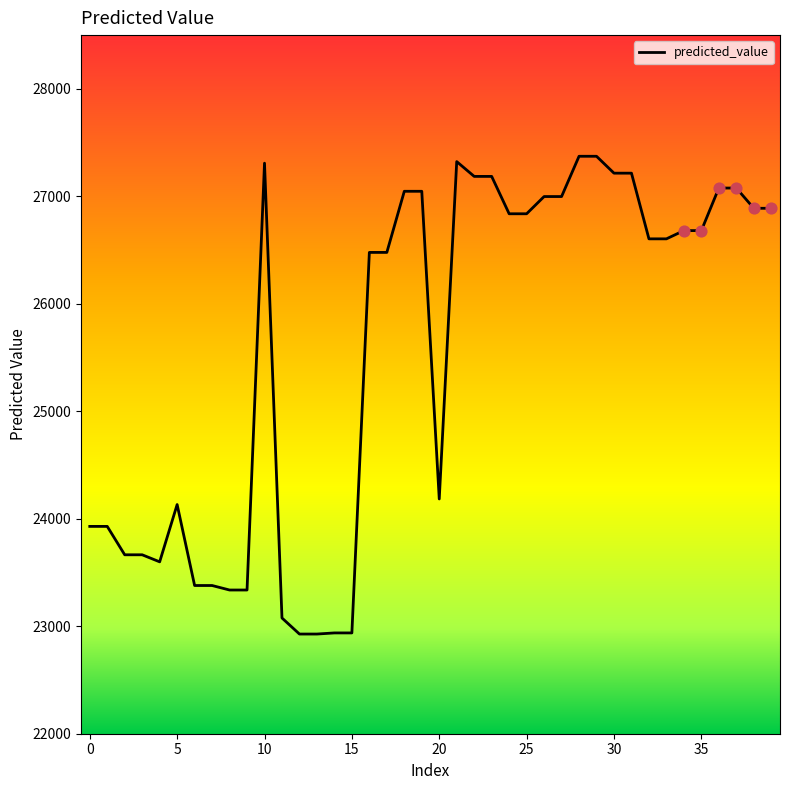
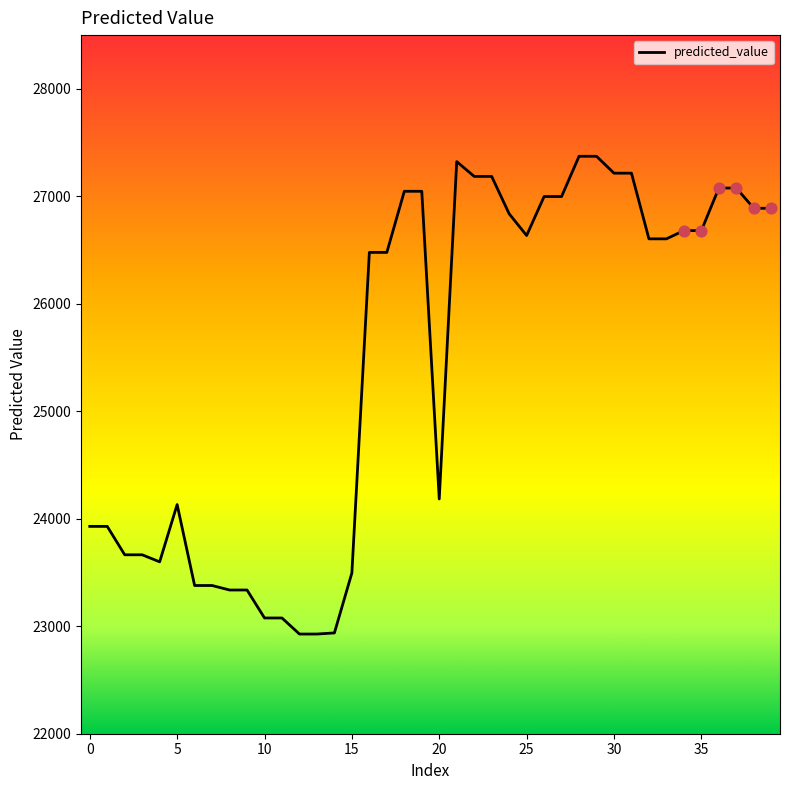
predicted_value, 10: 27310 -> 23080
predicted_value, 15: 22940 -> 23500
predicted_value, 25: 26840 -> 26640
